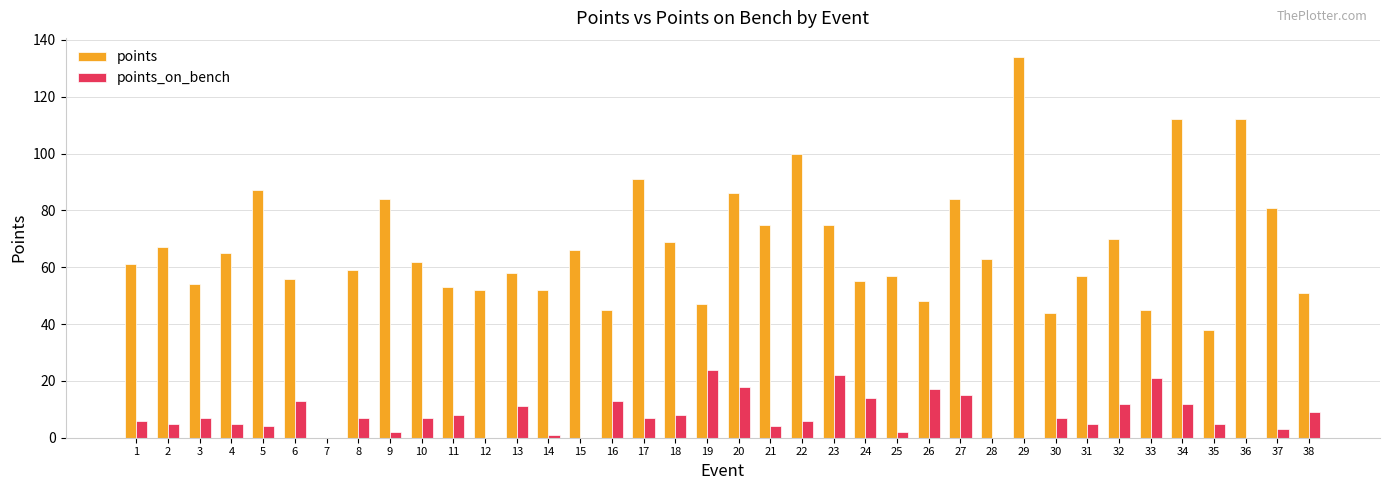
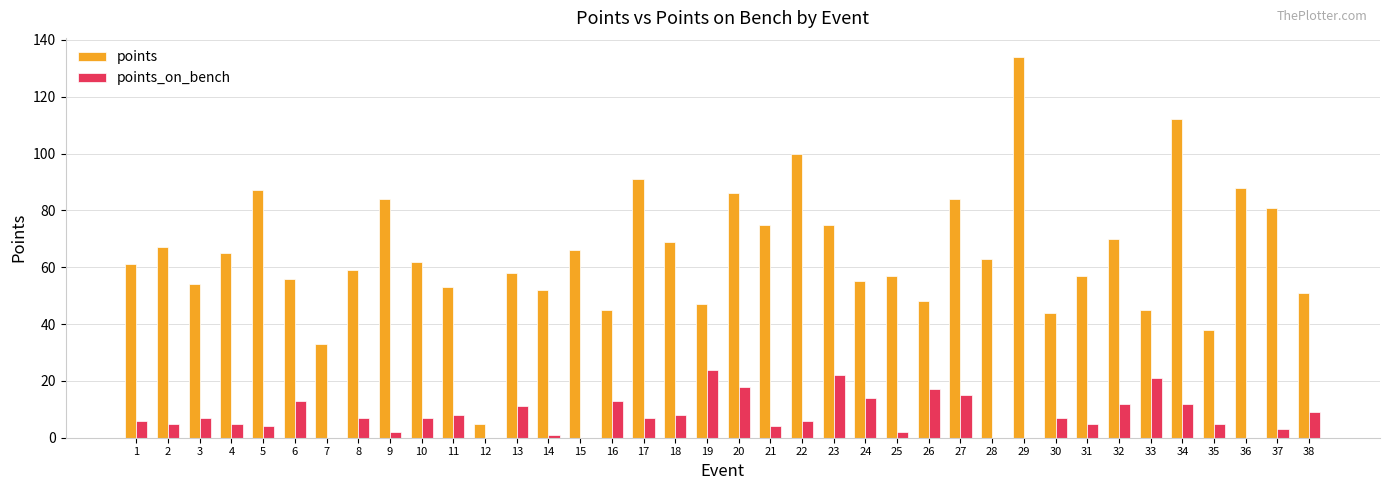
points, 7: 0 -> 33
points, 12: 52 -> 5
points, 36: 112 -> 88
